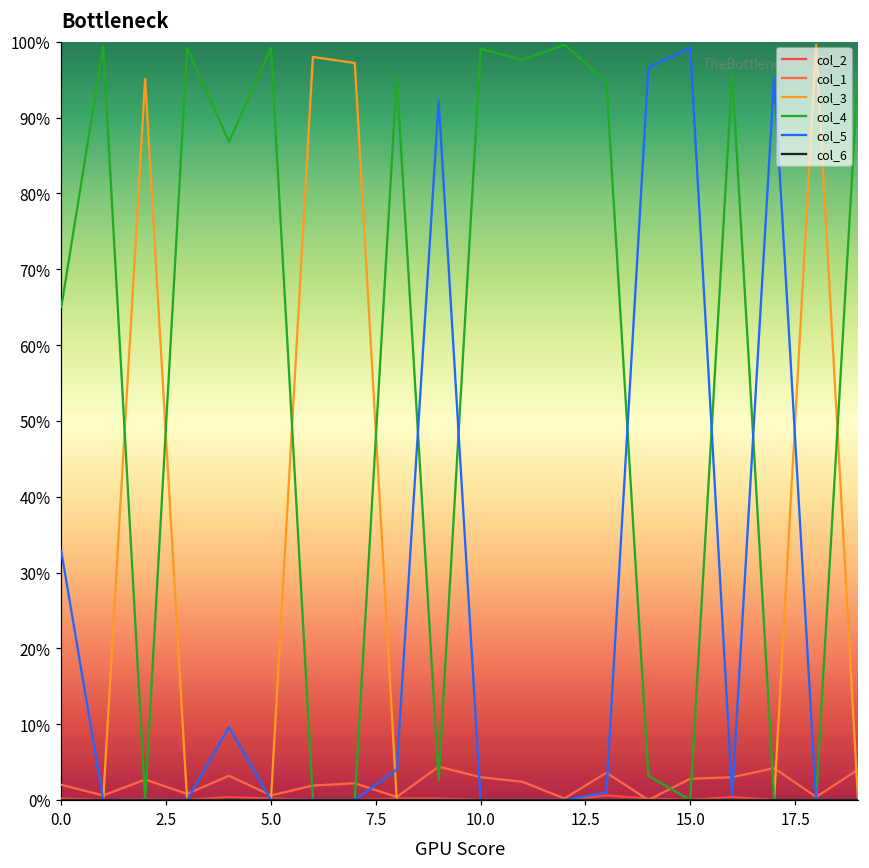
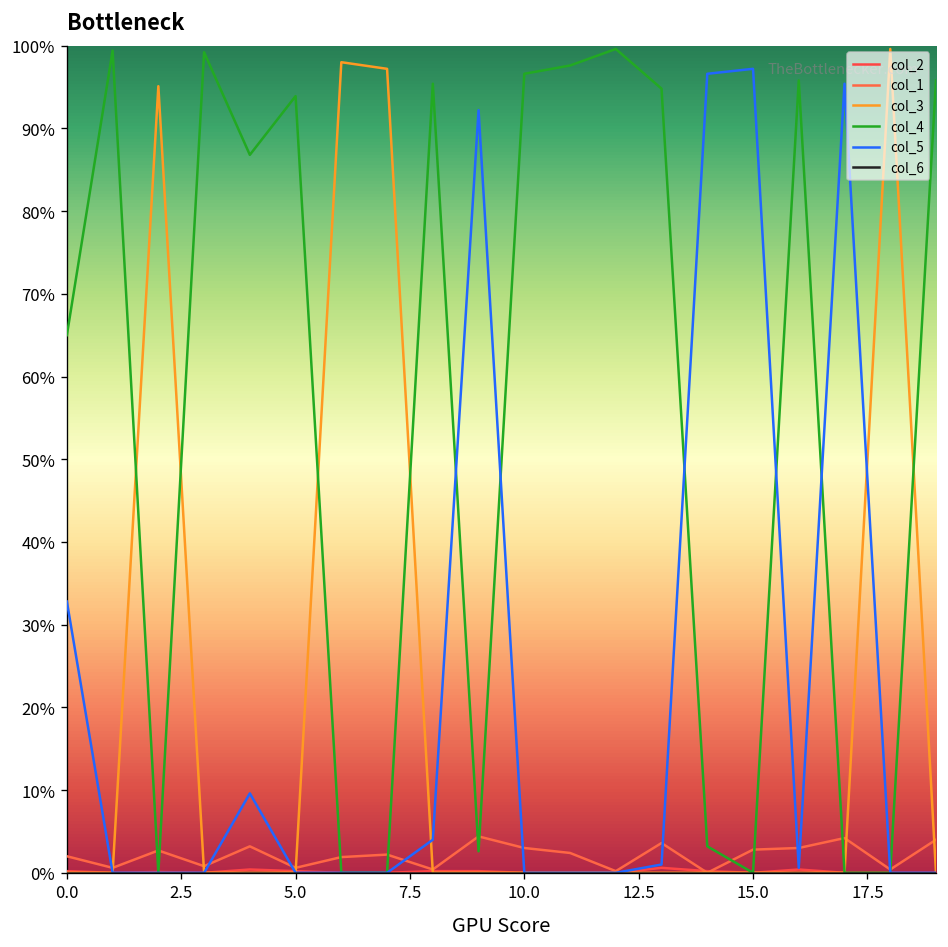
col_4, 5.0: 99% -> 94%
col_4, 10.0: 99% -> 97%
col_5, 15.0: 99% -> 97%
